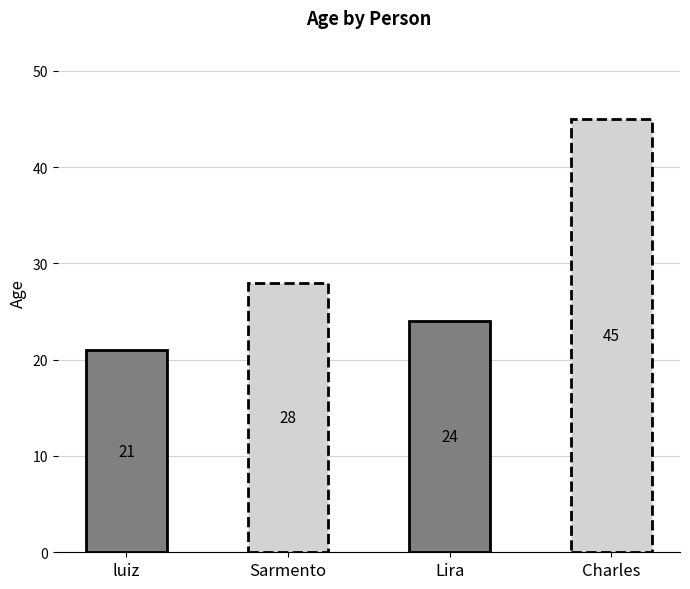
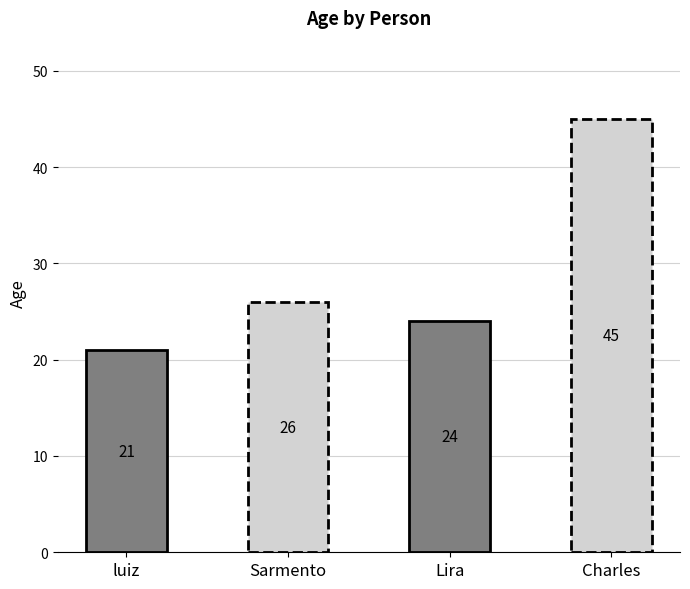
Sarmento: 28 -> 26
